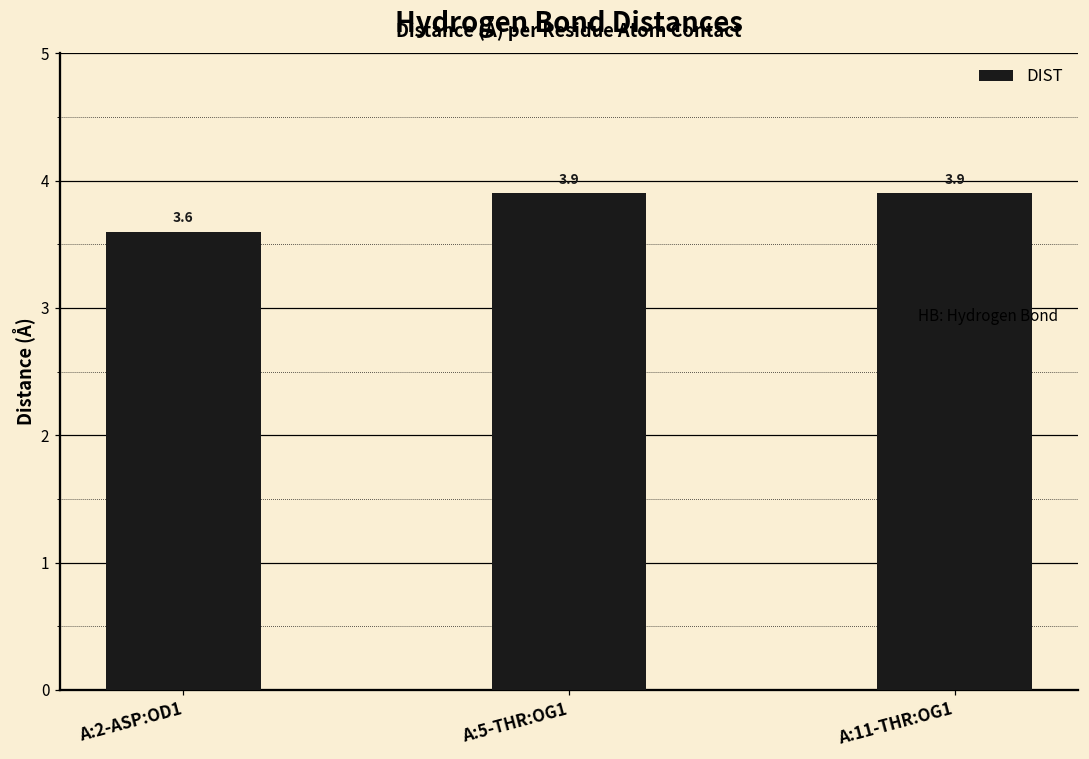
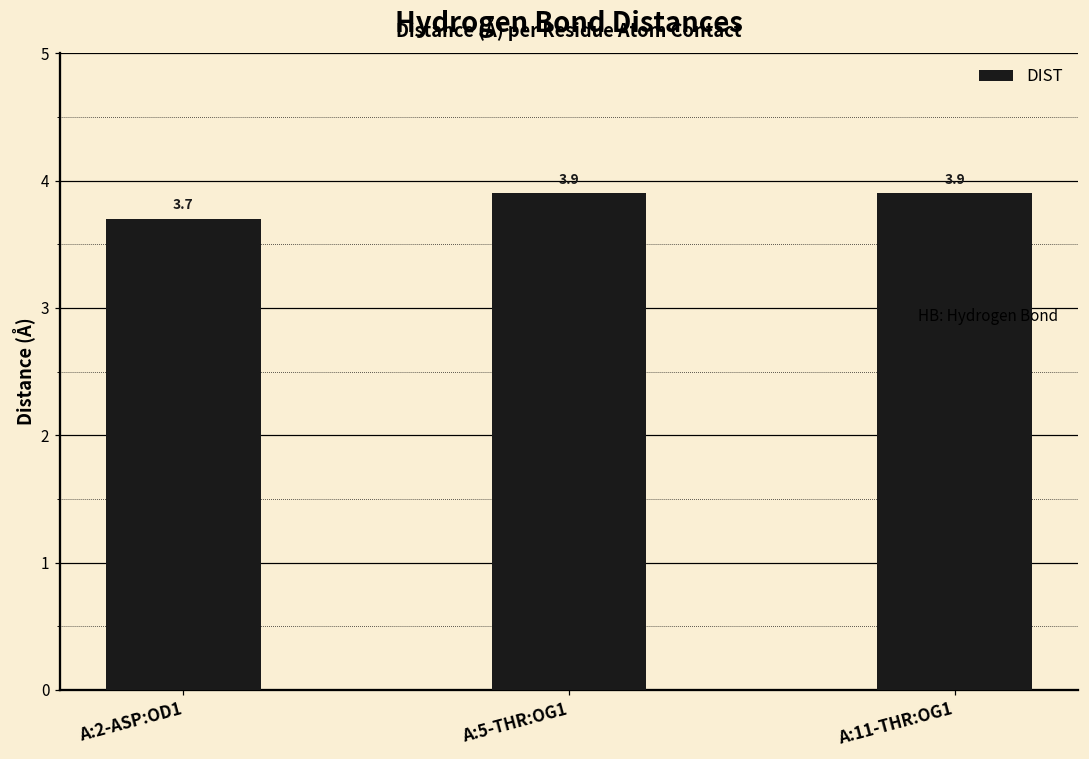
A:2-ASP:OD1: 3.6 -> 3.7
